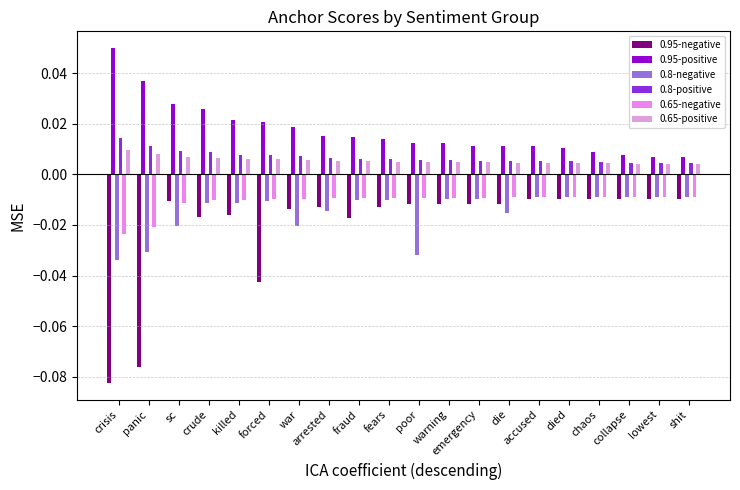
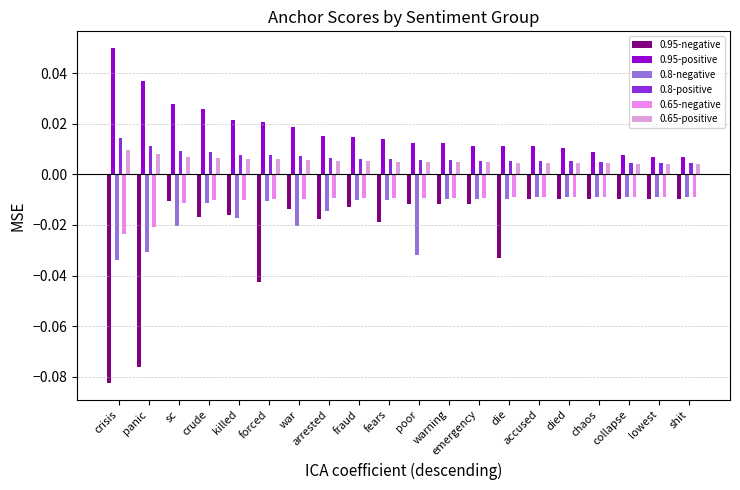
0.8-negative, killed: -0.011 -> -0.017
0.95-negative, arrested: -0.013 -> -0.018
0.95-negative, fraud: -0.017 -> -0.013
0.95-negative, fears: -0.013 -> -0.019
0.95-negative, die: -0.012 -> -0.033
0.8-negative, die: -0.015 -> -0.010
